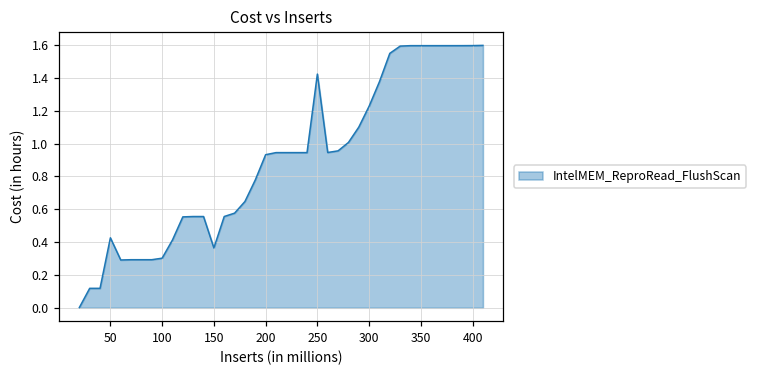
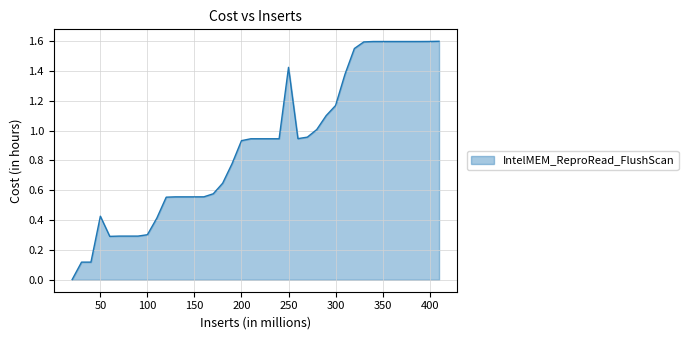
150: 0.36 -> 0.56
300: 1.23 -> 1.17
